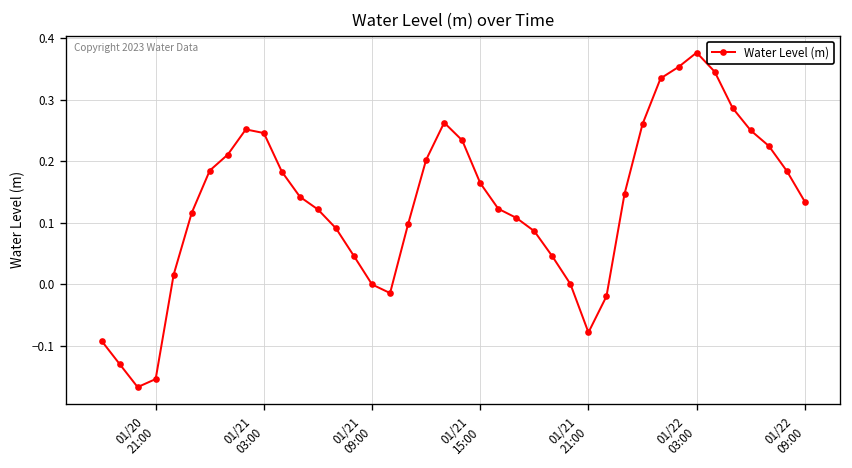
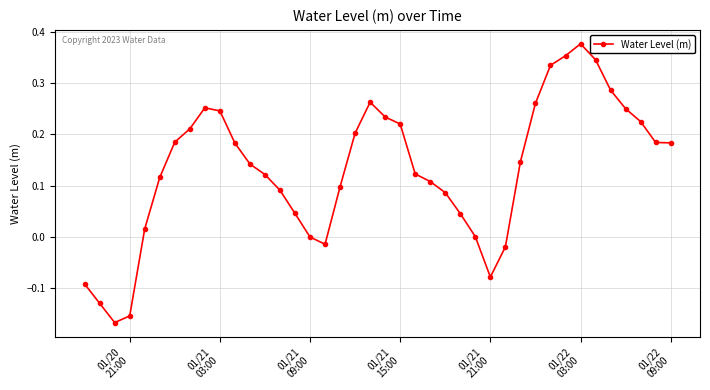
01/21 15:00: 0.16 -> 0.22
01/22 09:00: 0.13 -> 0.18
